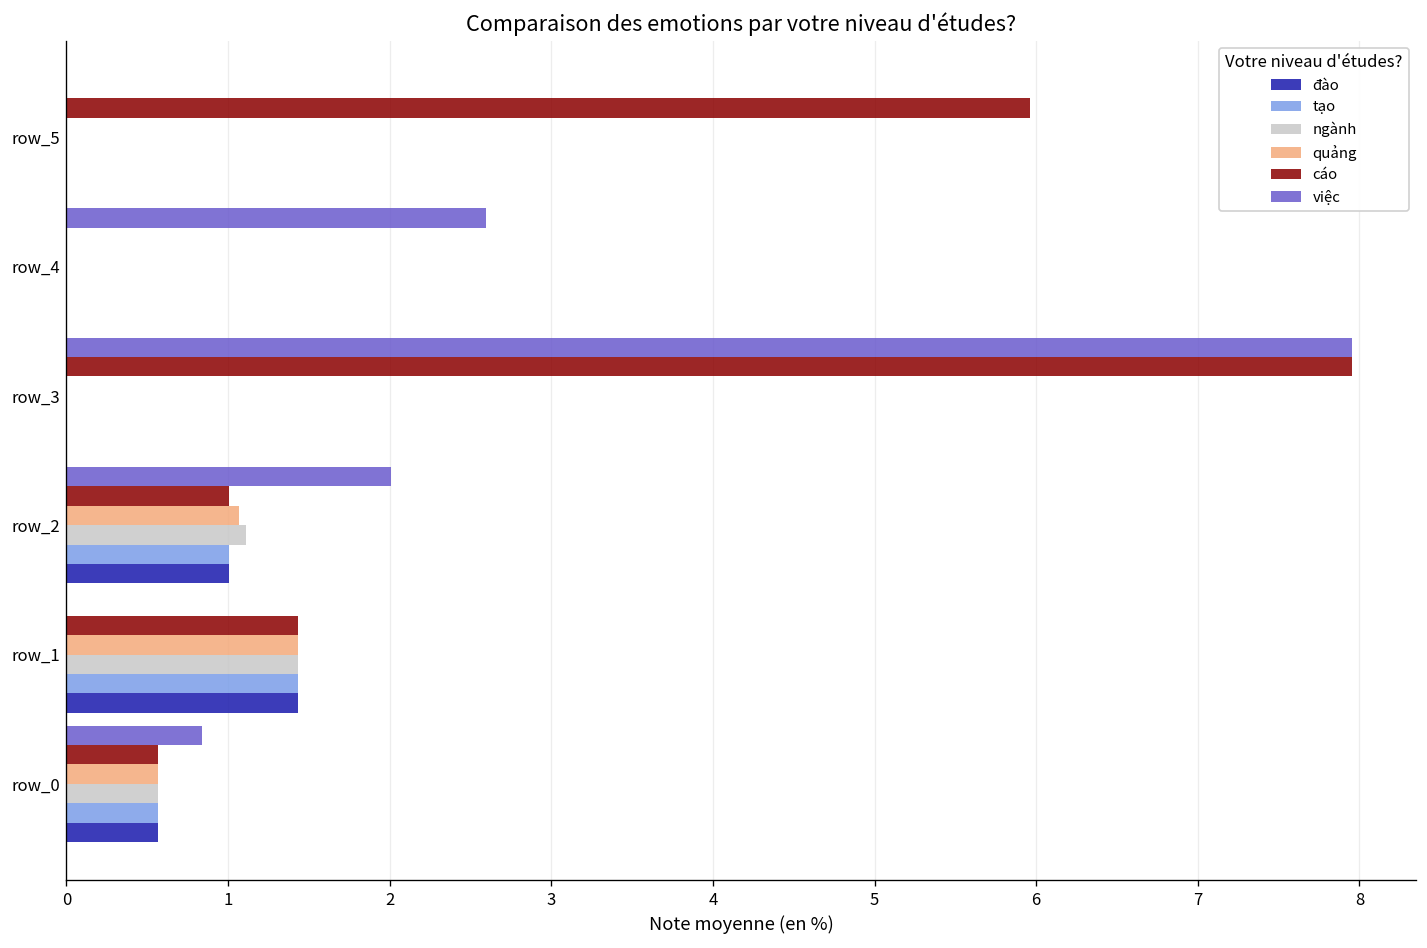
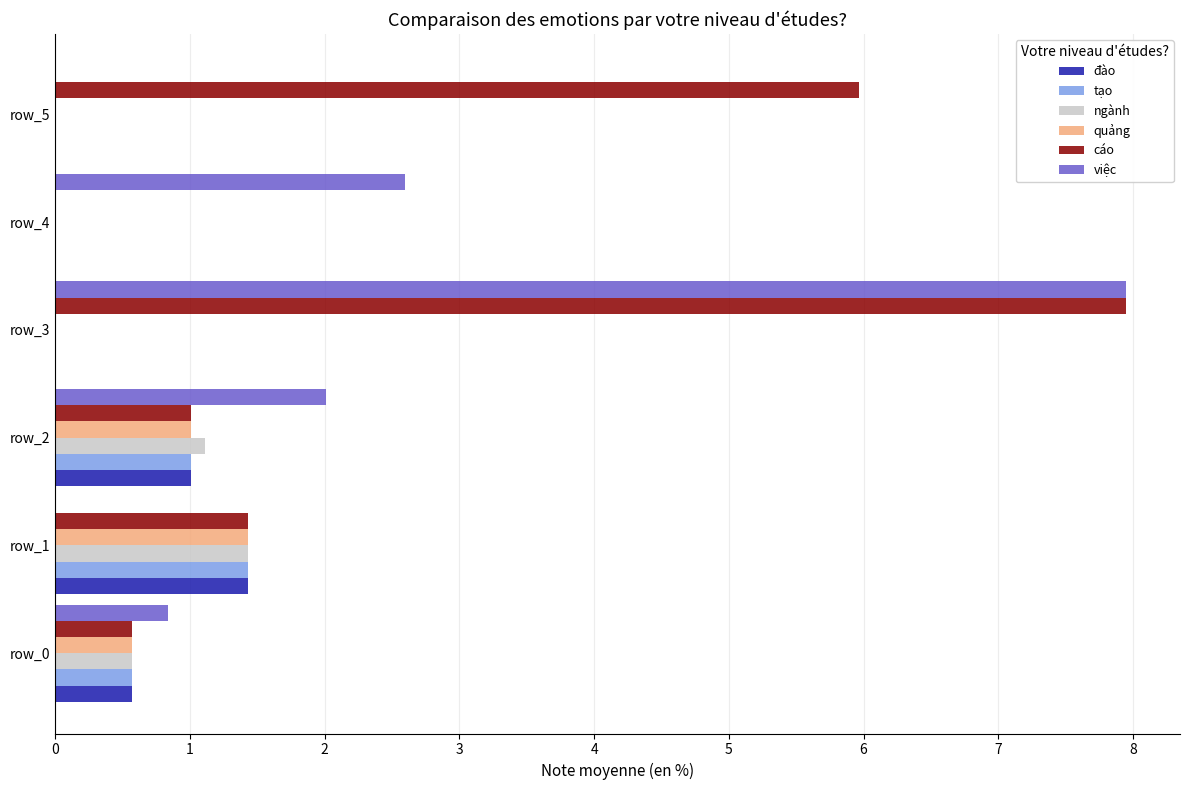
quảng, row_2: 1.07 -> 1.00
